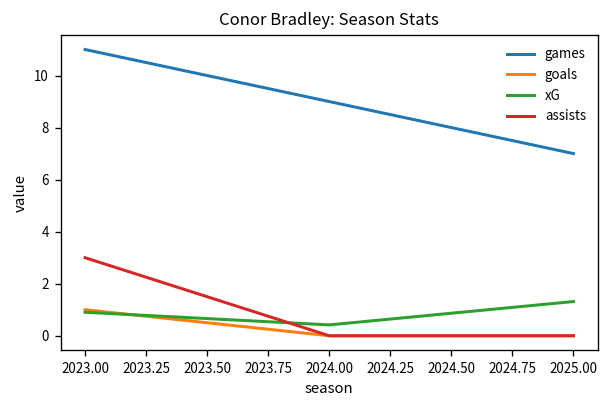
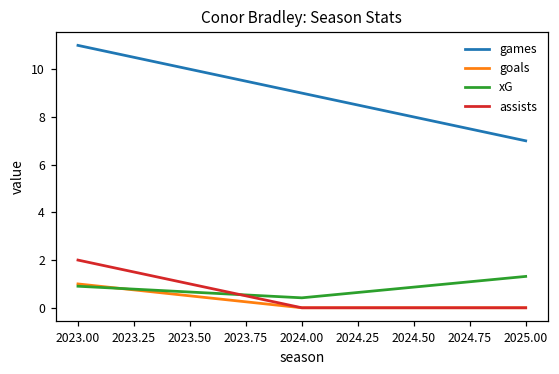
assists, 2023.00: 3 -> 2
